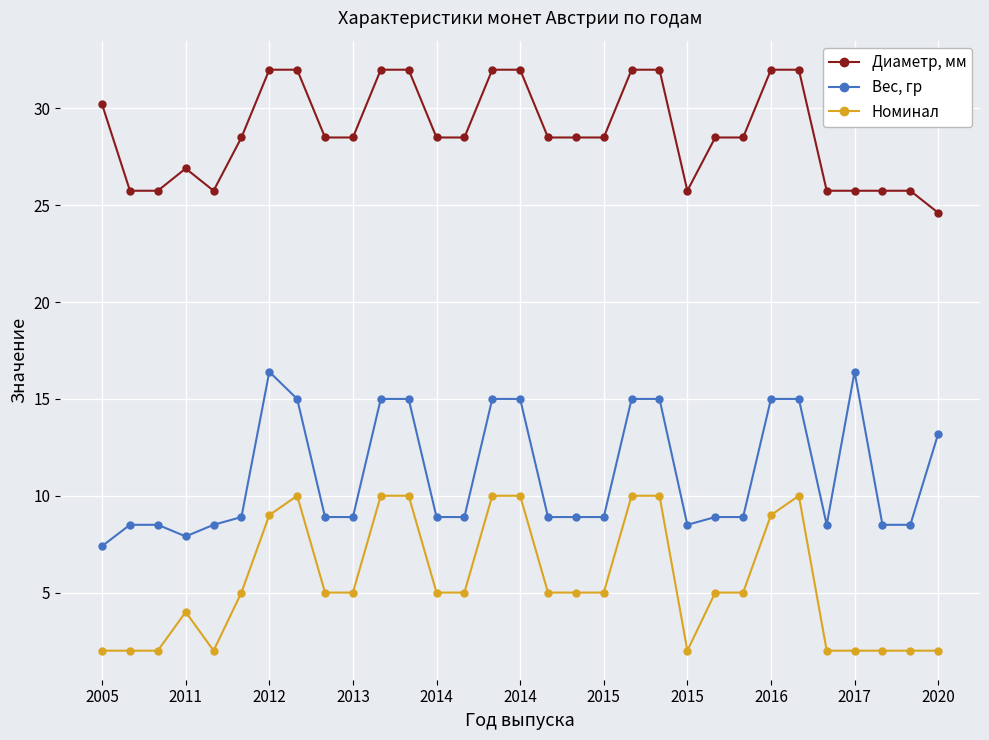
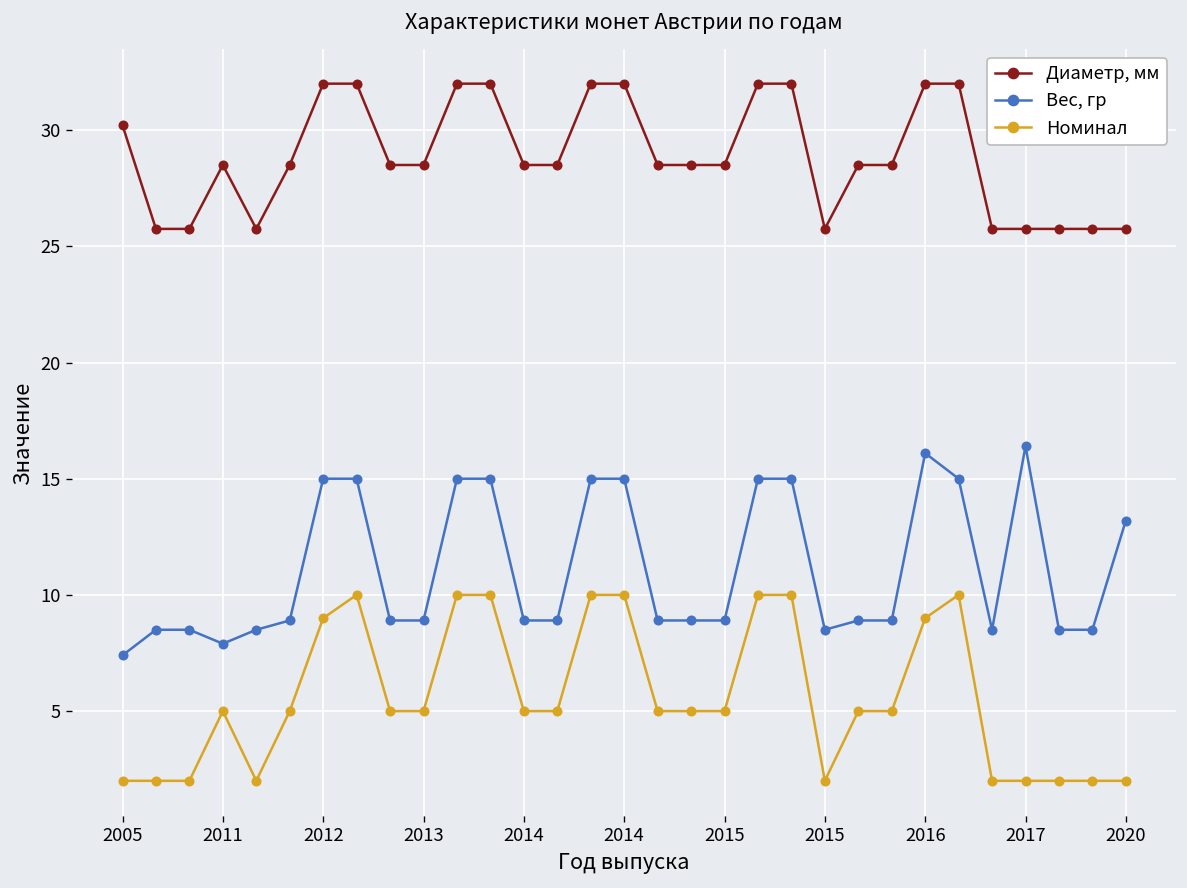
Диаметр, мм, 2011: 26.9 -> 28.5
Номинал, 2011: 4 -> 5
Вес, гр, 2012: 16.4 -> 15.0
Вес, гр, 2016: 15.0 -> 16.1
Диаметр, мм, 2020: 24.6 -> 25.8
